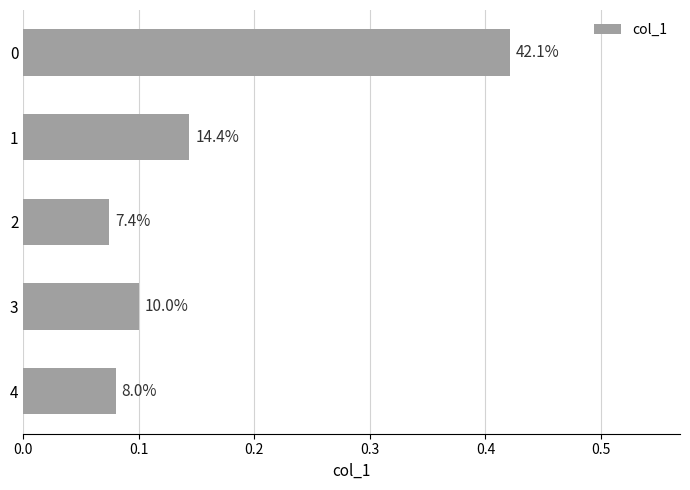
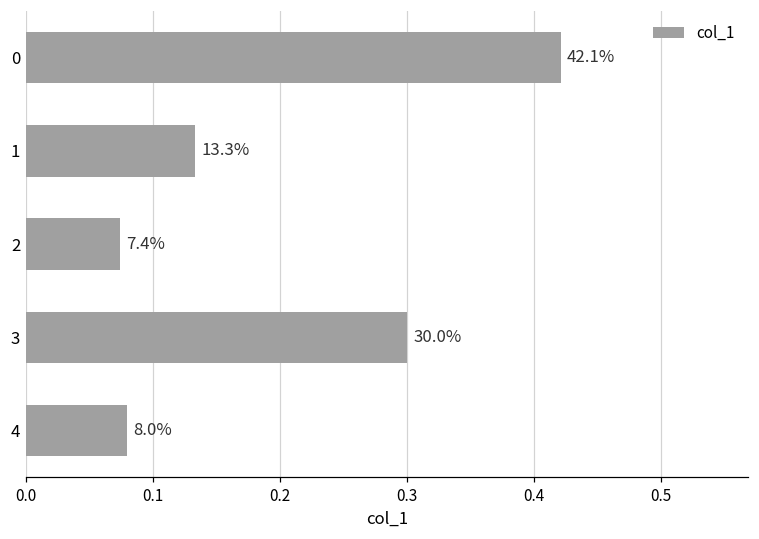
1: 14.4% -> 13.3%
3: 10.0% -> 30.0%
